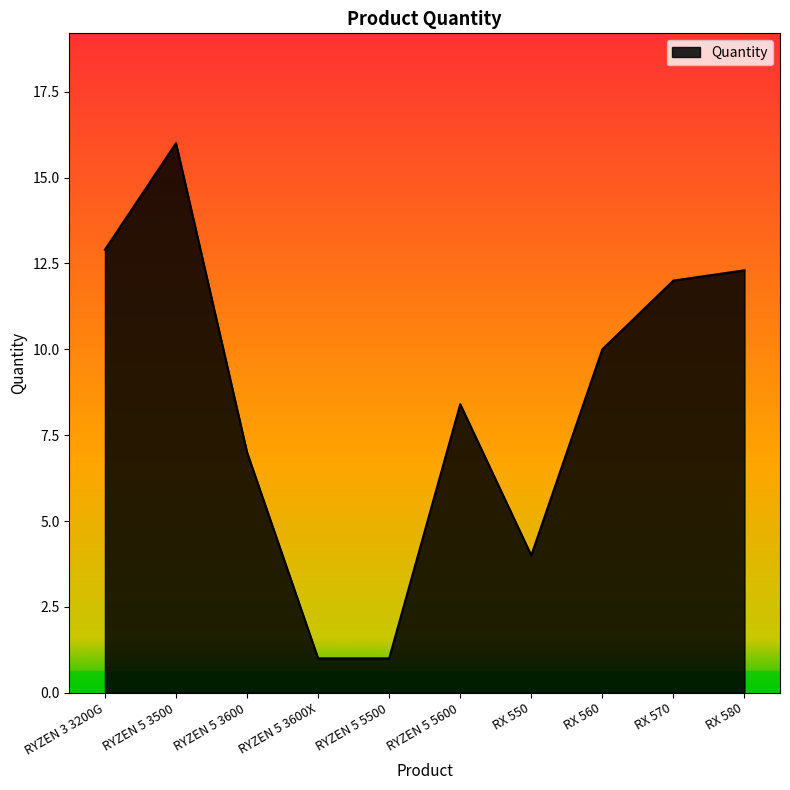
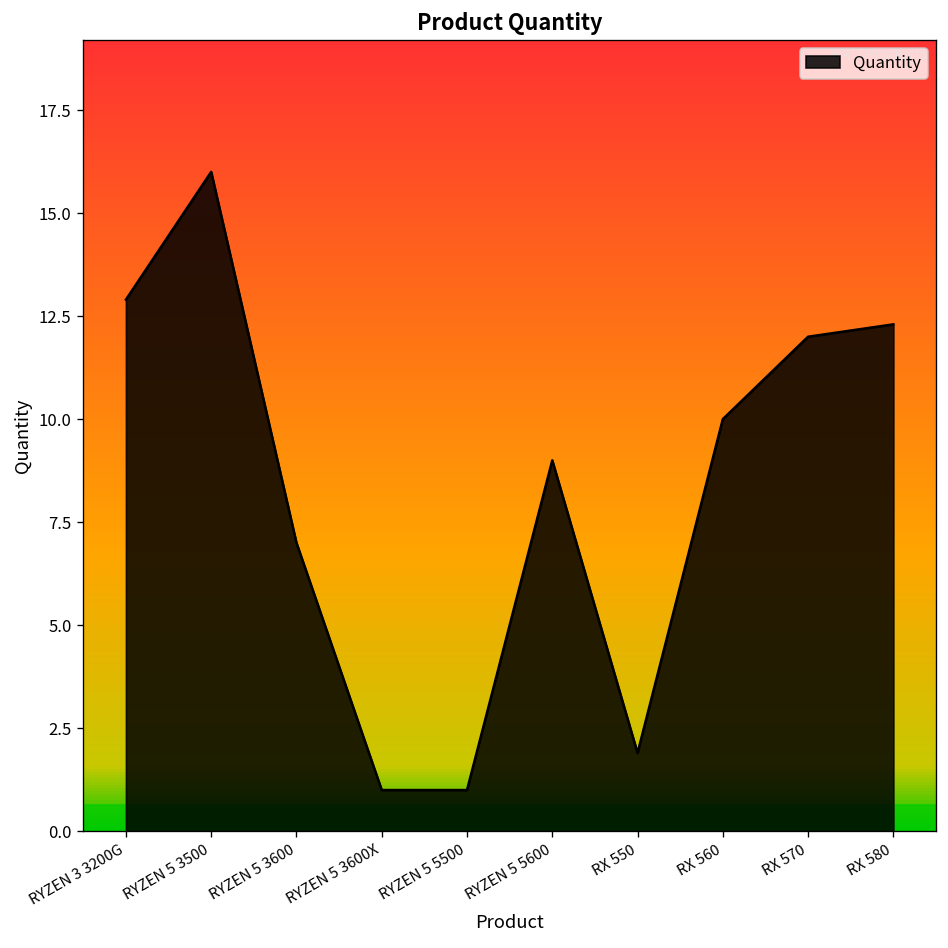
RYZEN 5 5600: 8.4 -> 9.0
RX 550: 4.0 -> 1.9
